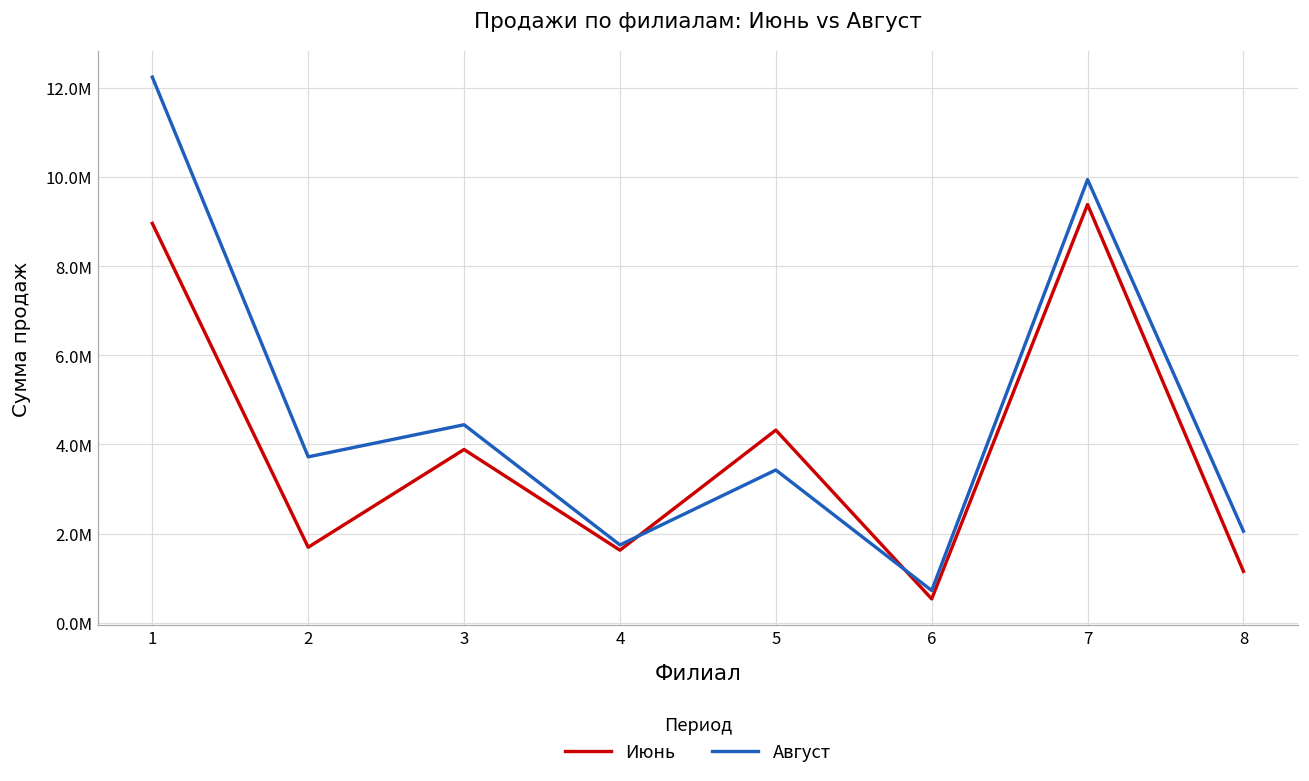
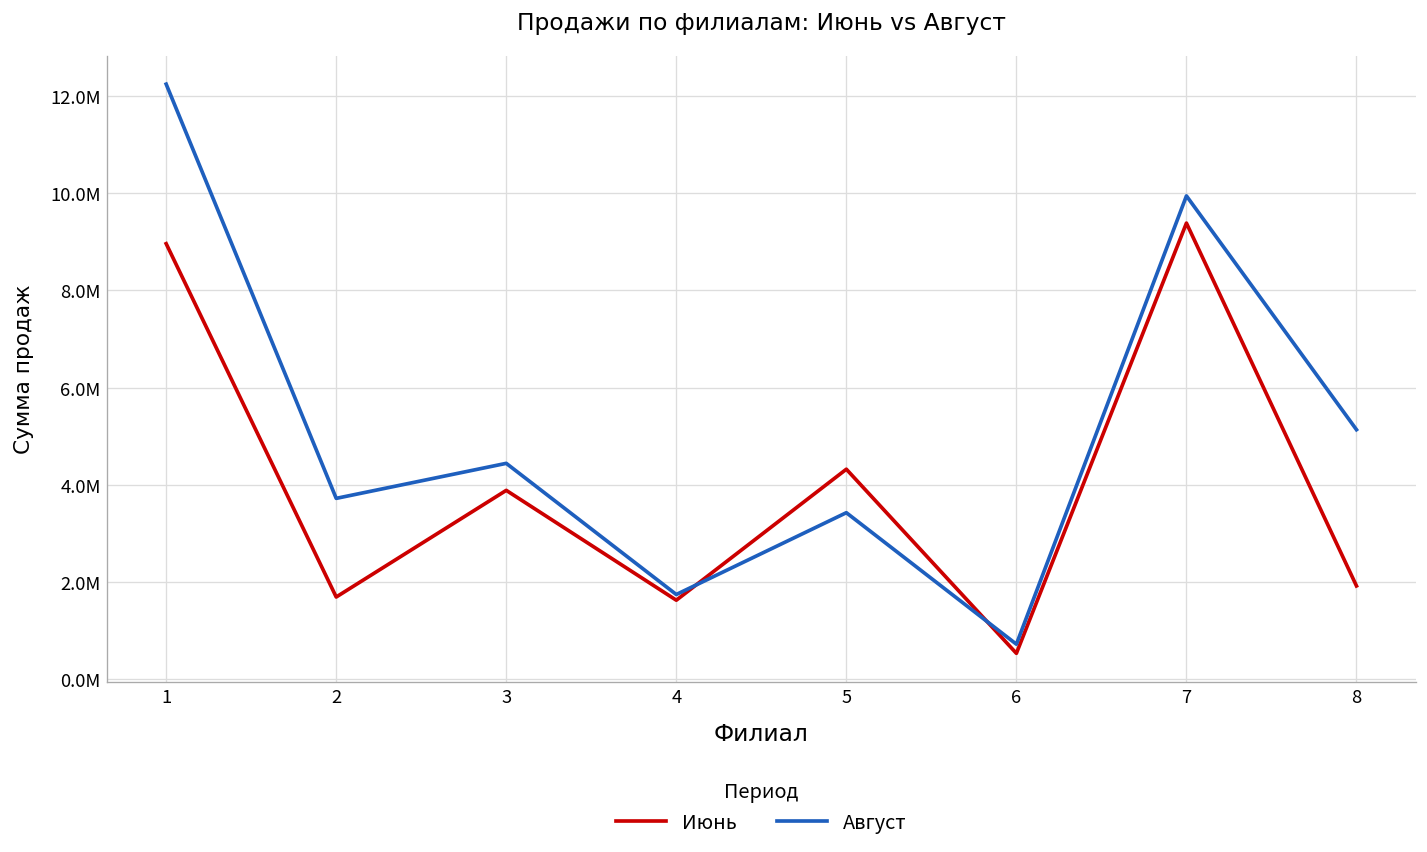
Июнь, 8: 1200000 -> 1900000
Август, 8: 2100000 -> 5100000
